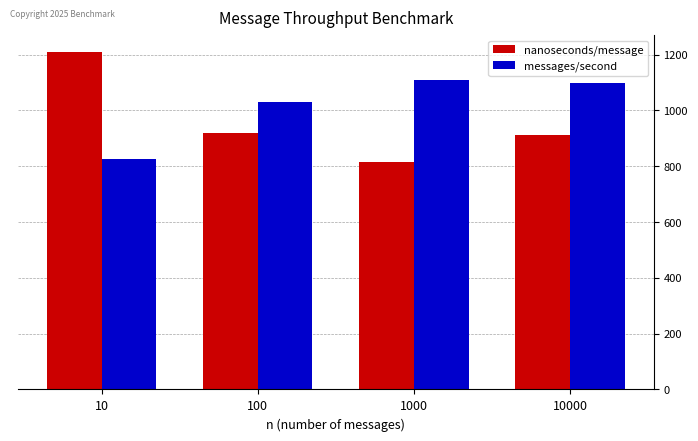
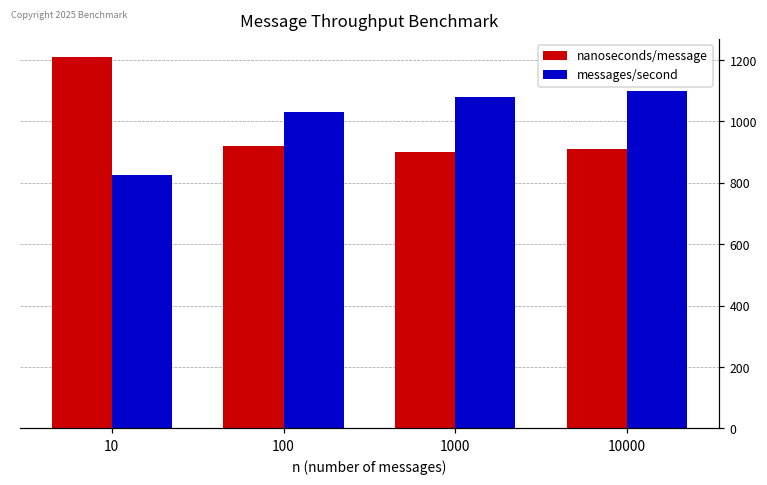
nanoseconds/message, 1000: 810 -> 900
messages/second, 1000: 1110 -> 1080
